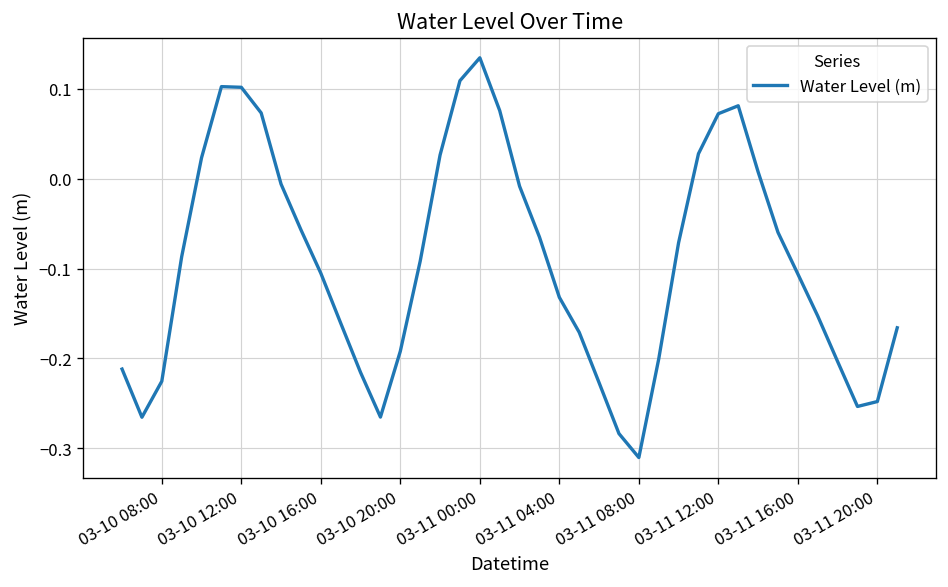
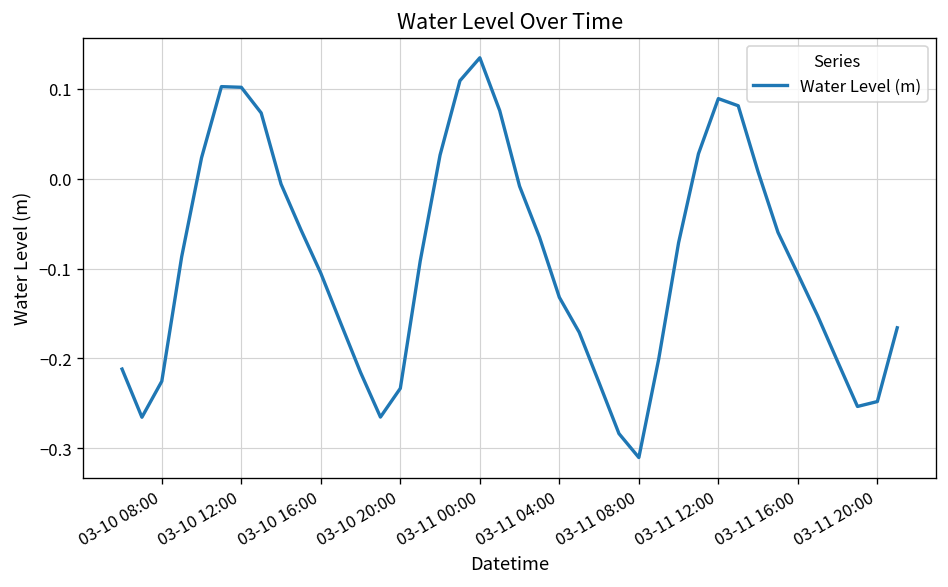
03-10 20:00: -0.19 -> -0.23
03-11 12:00: 0.07 -> 0.09
